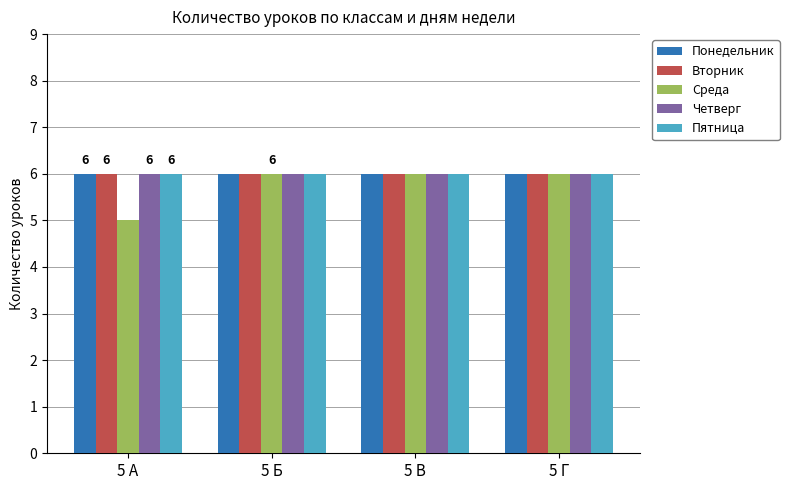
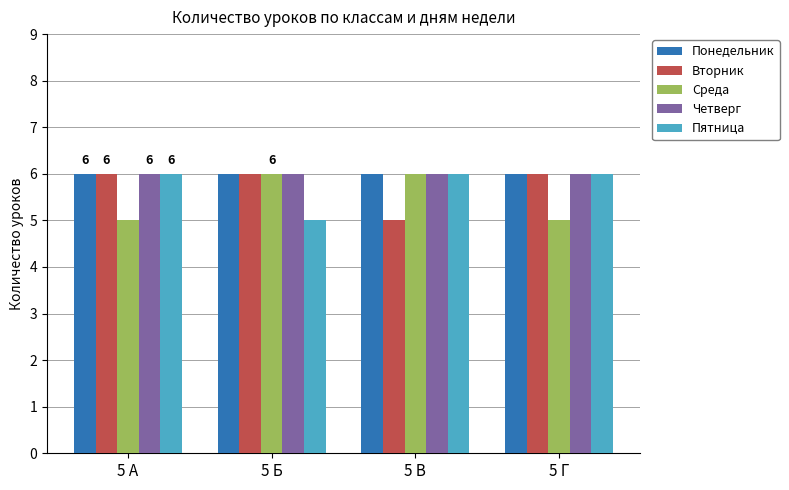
Пятница, 5 Б: 6 -> 5
Вторник, 5 В: 6 -> 5
Среда, 5 Г: 6 -> 5
